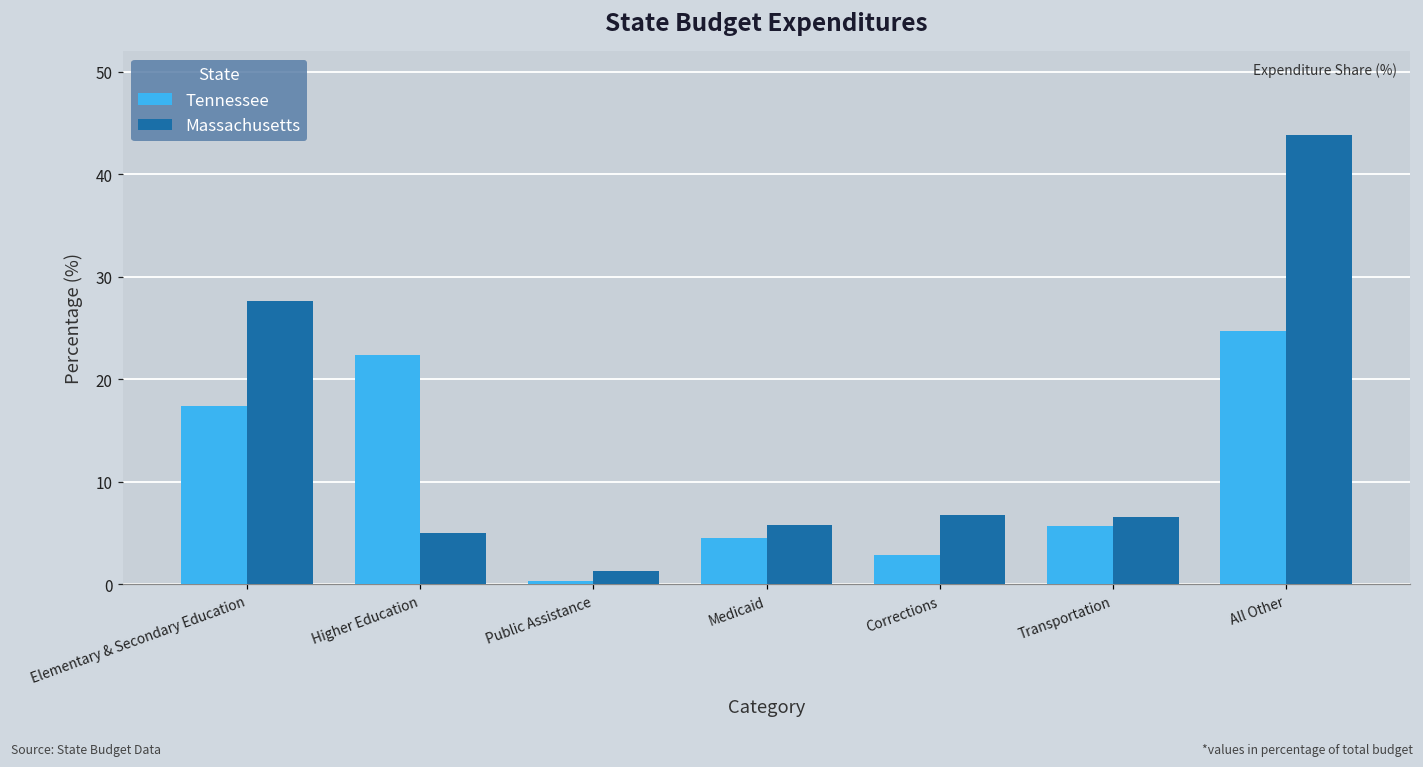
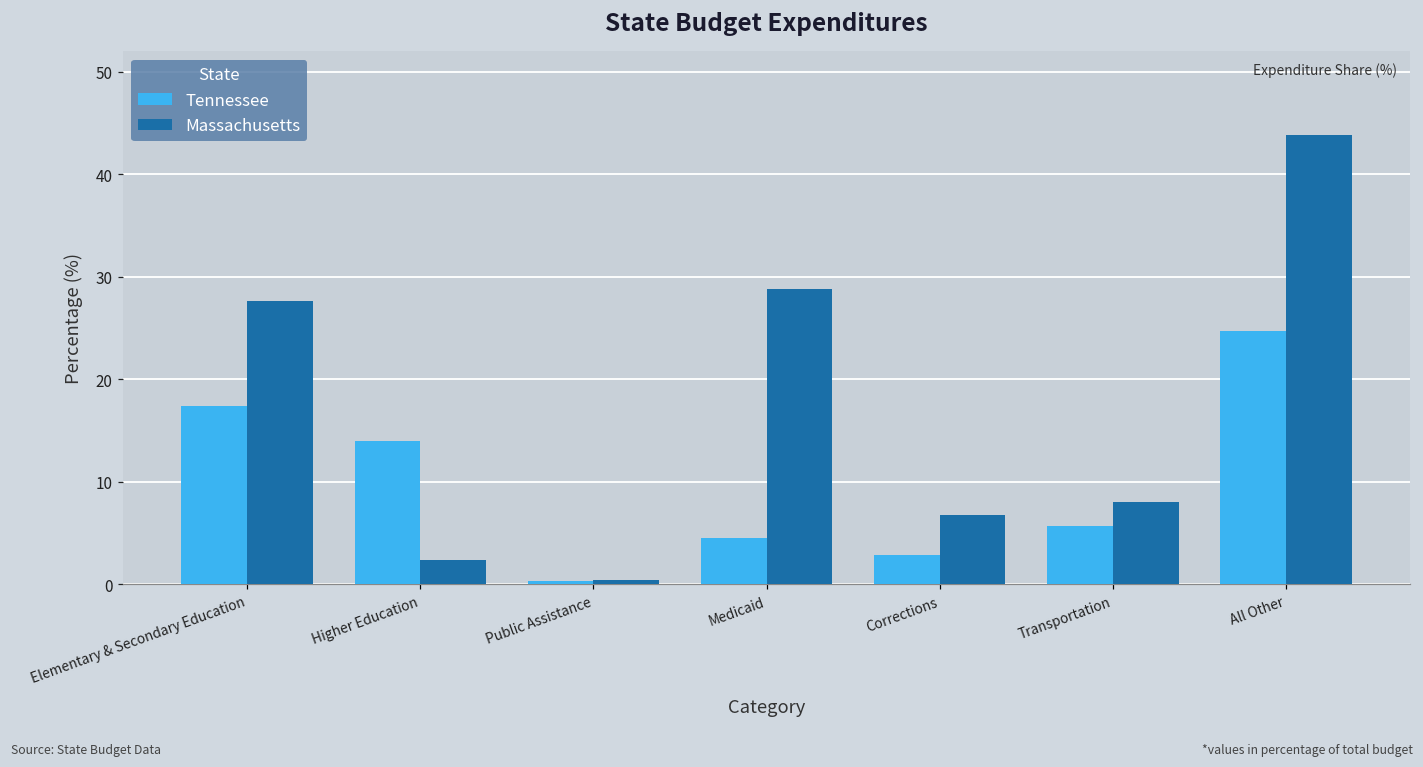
Tennessee, Higher Education: 22 -> 14
Massachusetts, Higher Education: 5 -> 2
Massachusetts, Public Assistance: 1 -> 0
Massachusetts, Medicaid: 6 -> 29
Massachusetts, Transportation: 7 -> 8
